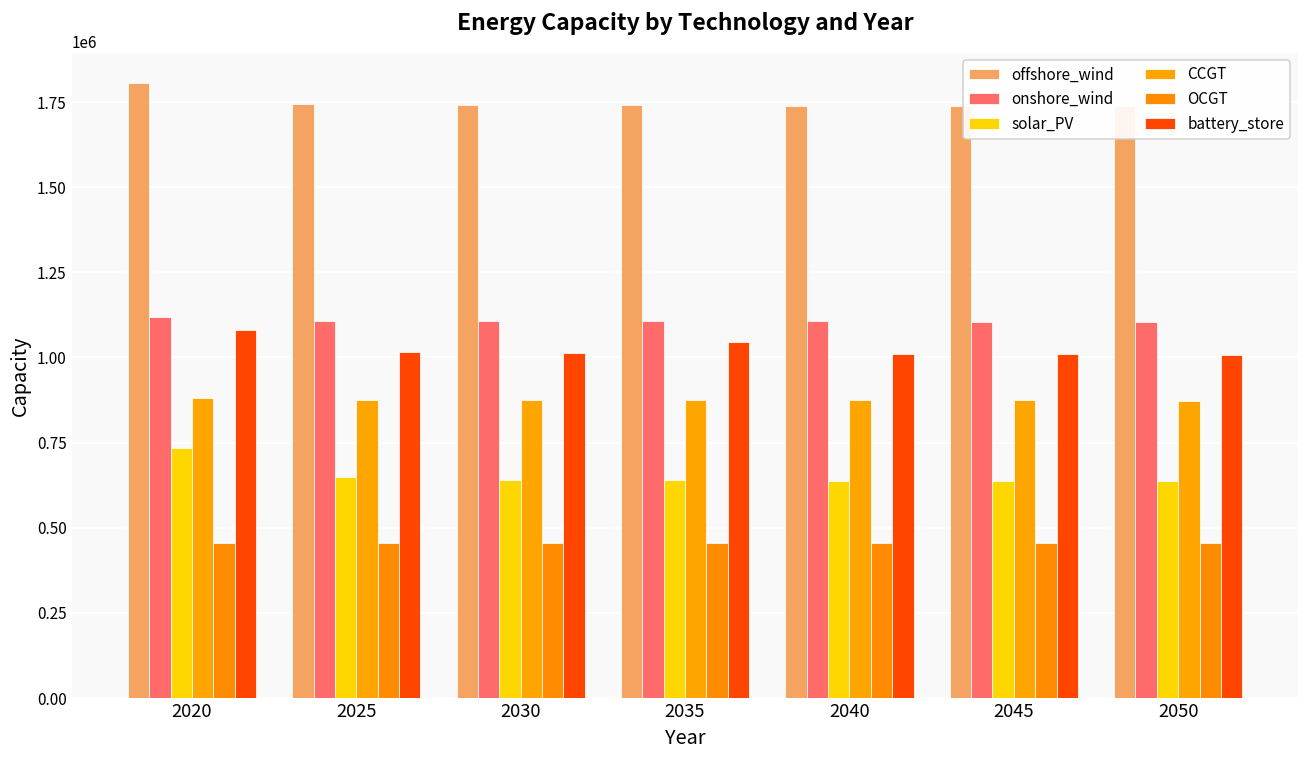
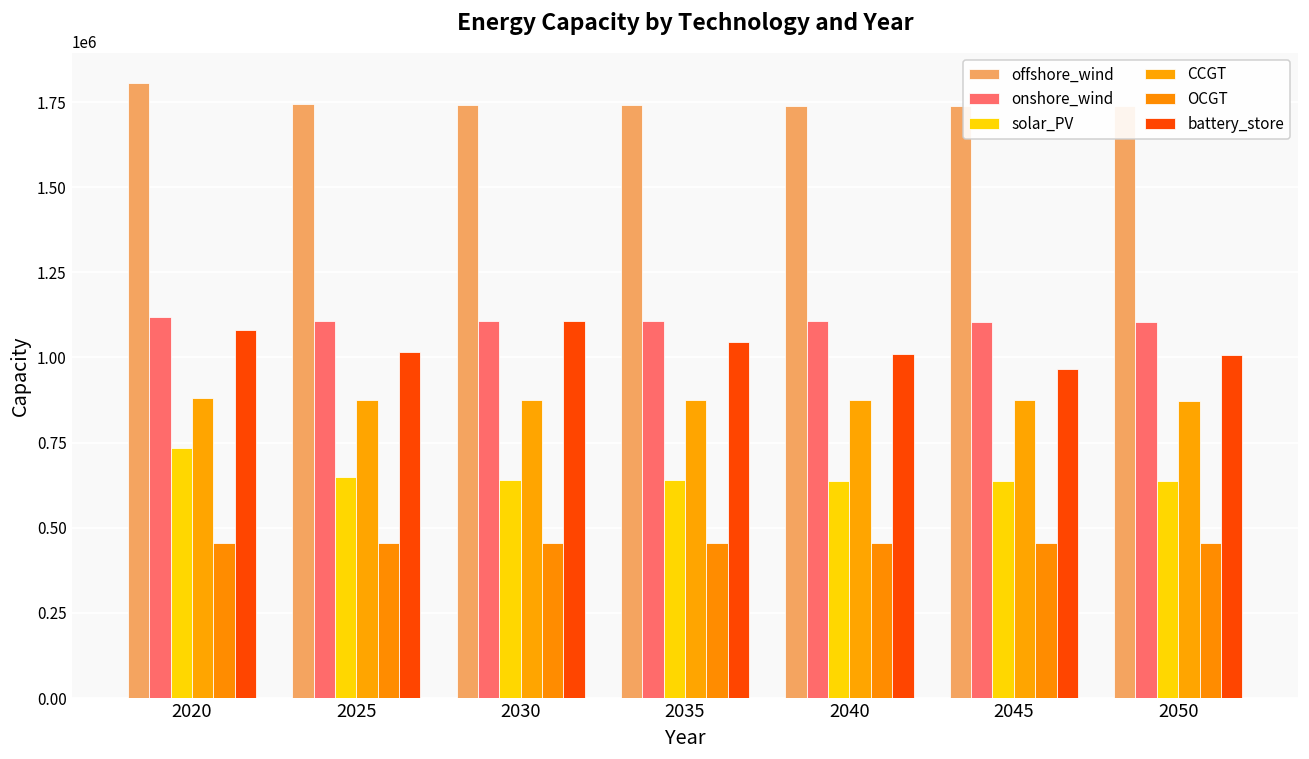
battery_store, 2030: 1010000 -> 1110000
battery_store, 2045: 1010000 -> 970000
